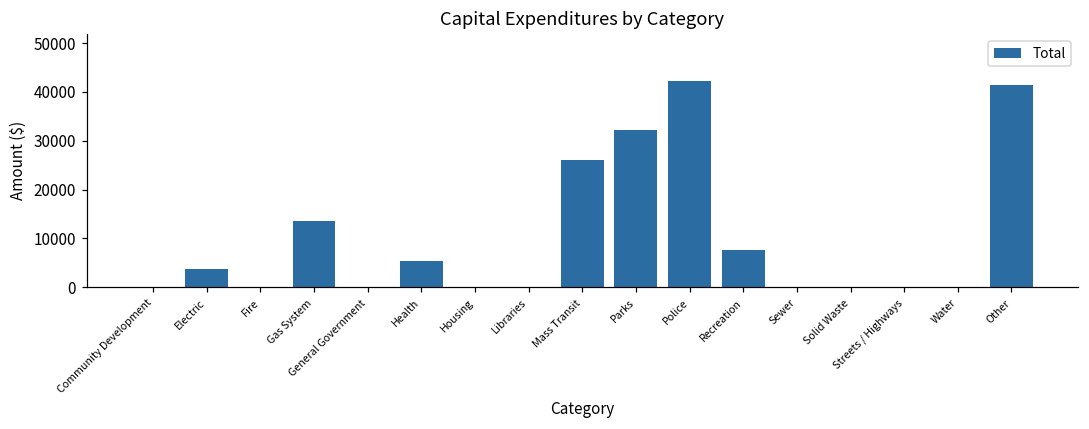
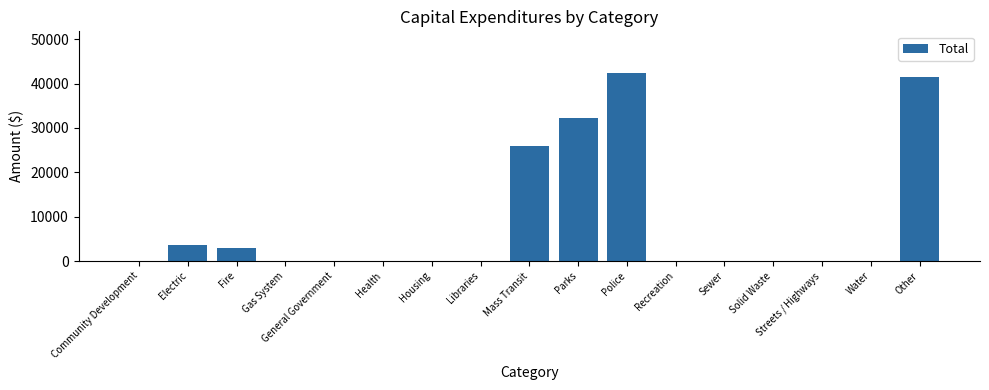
Fire: 0 -> 3000
Gas System: 14000 -> 0
Health: 5000 -> 0
Recreation: 8000 -> 0
